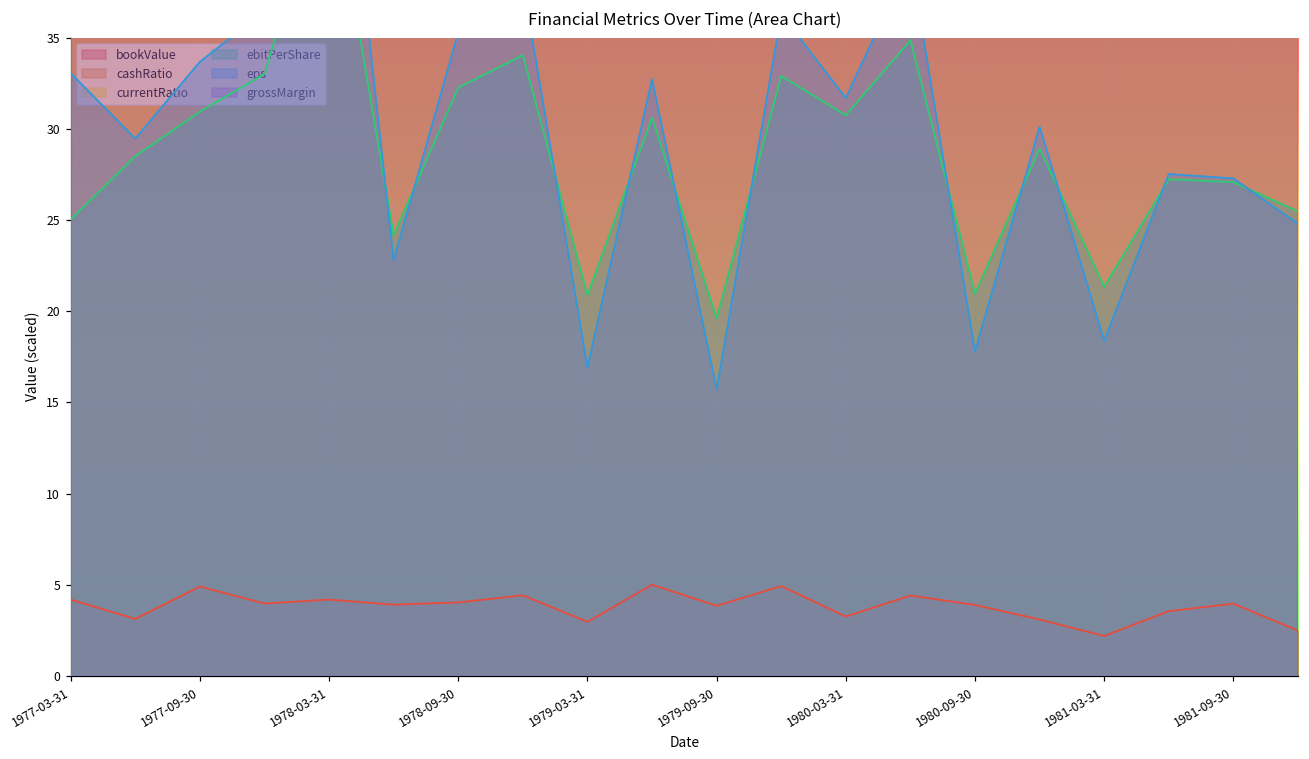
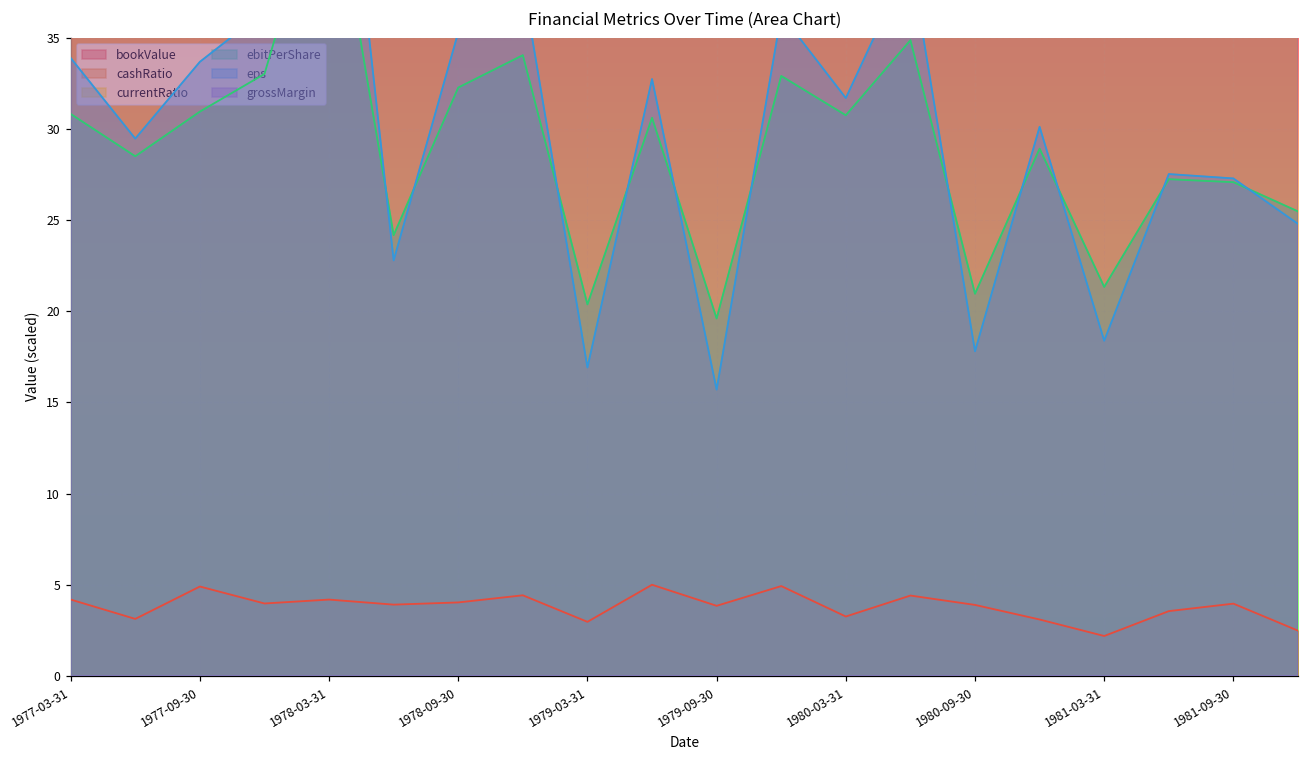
ebitPerShare, 1977-03-31: 25.0 -> 30.8
eps, 1977-03-31: 33.0 -> 33.9
ebitPerShare, 1979-03-31: 20.9 -> 20.4
